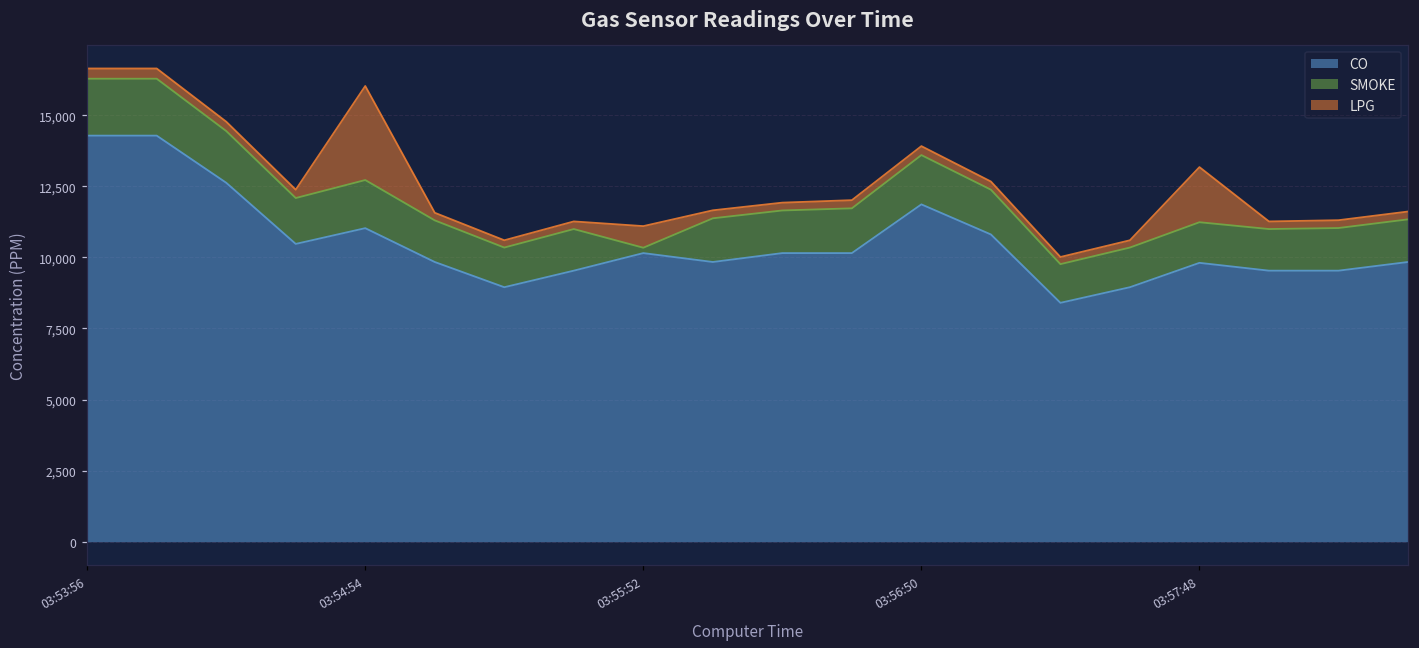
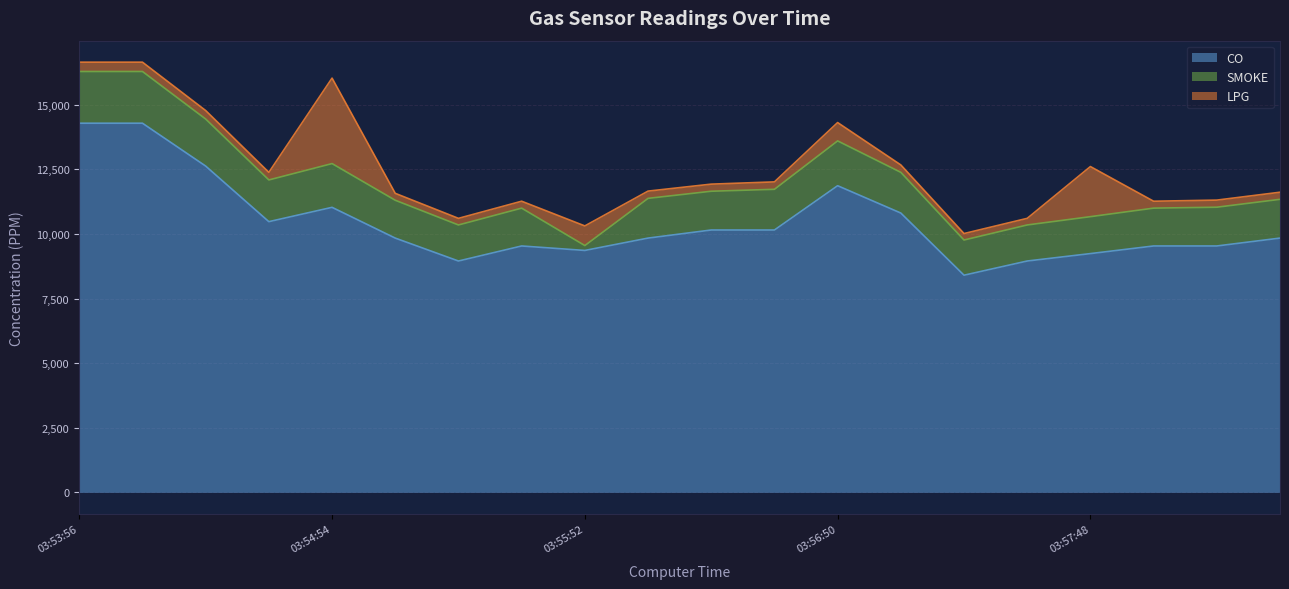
CO, 03:55:52: 10,200 -> 9,400
LPG, 03:56:50: 300 -> 700
CO, 03:57:48: 9,800 -> 9,200
